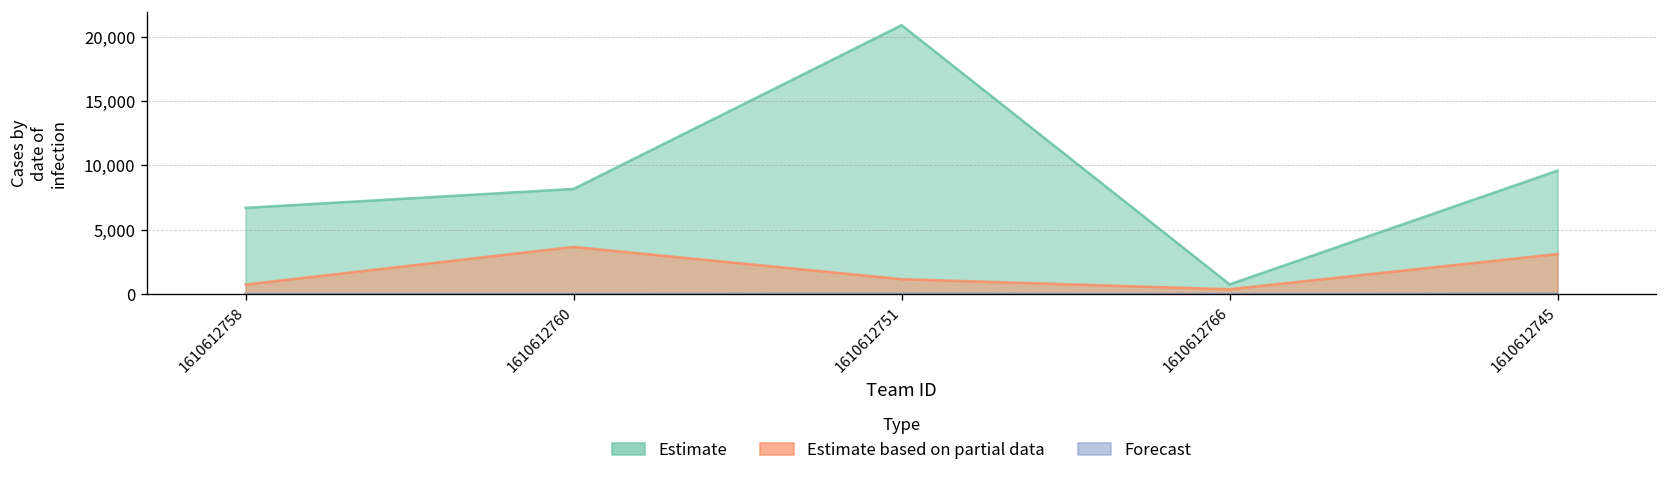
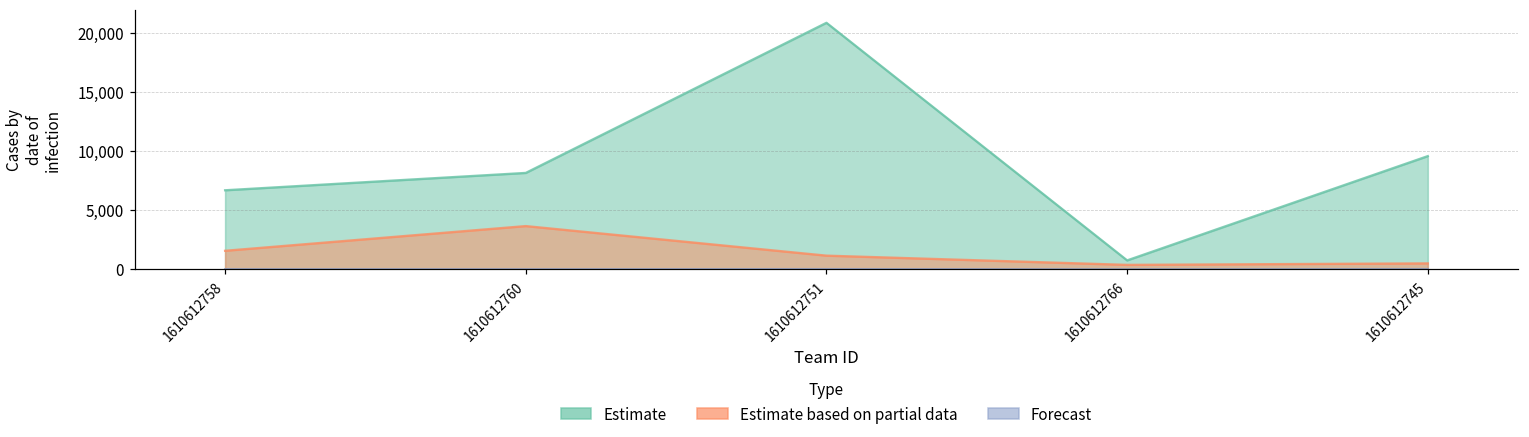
Estimate based on partial data, 1610612758: 700 -> 1,600
Estimate based on partial data, 1610612745: 3,100 -> 500
